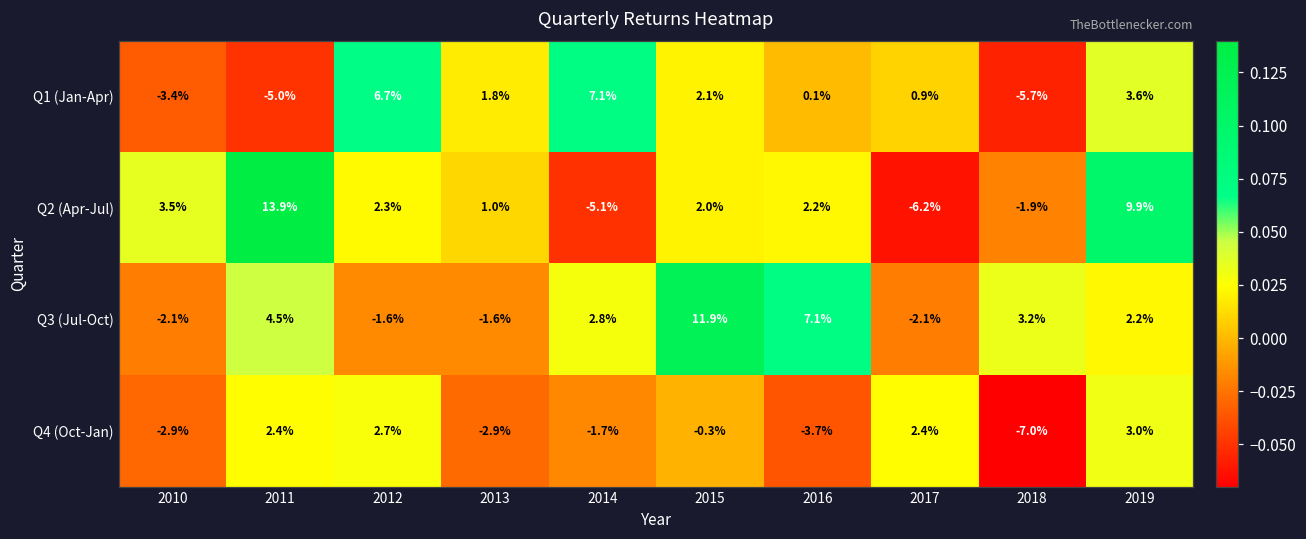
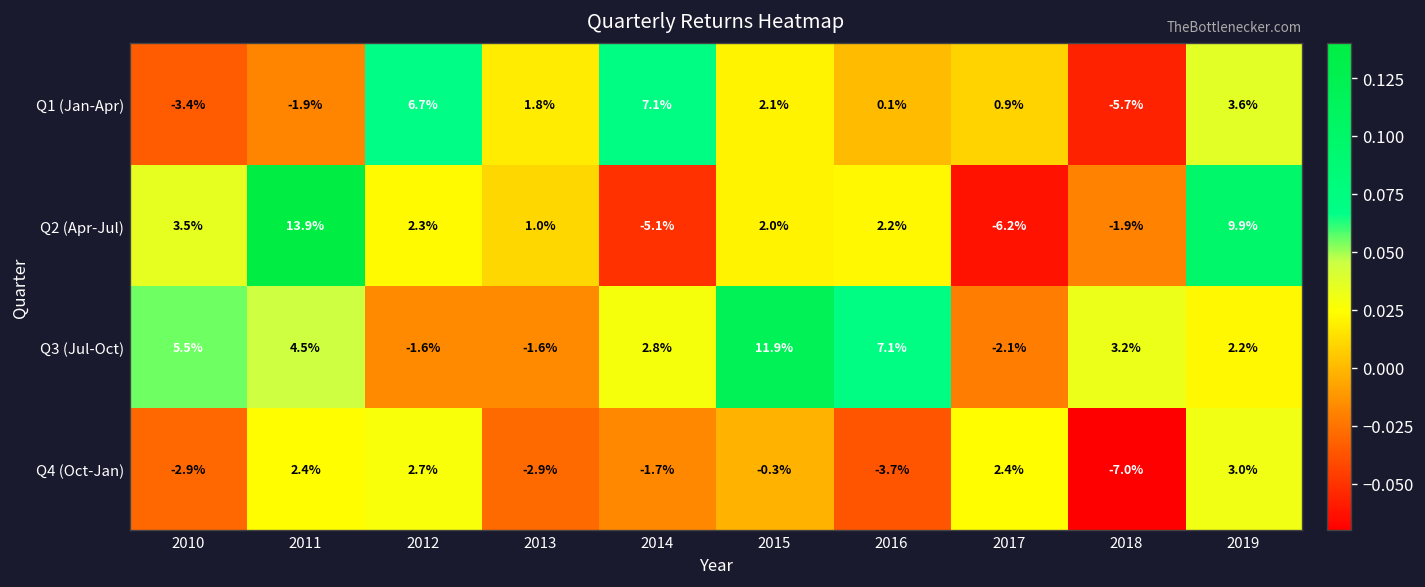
Q1 (Jan-Apr), 2011: -5.0% -> -1.9%
Q3 (Jul-Oct), 2010: -2.1% -> 5.5%
